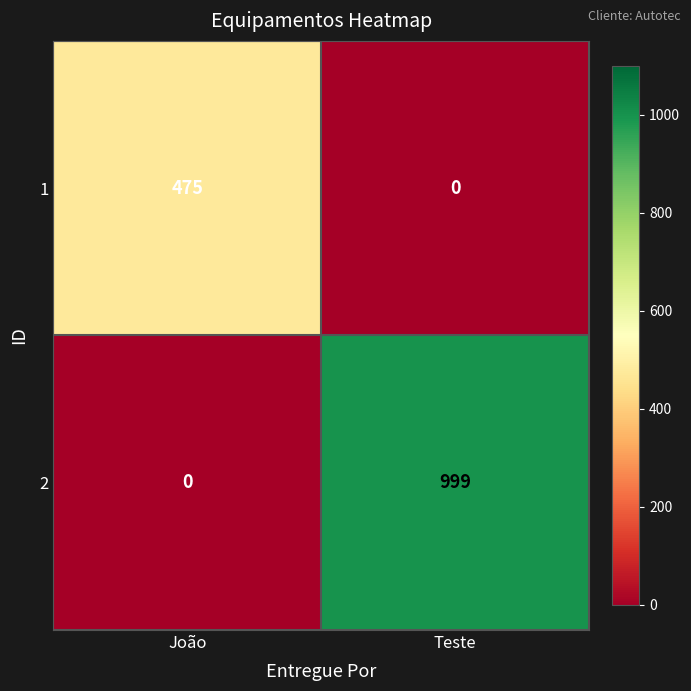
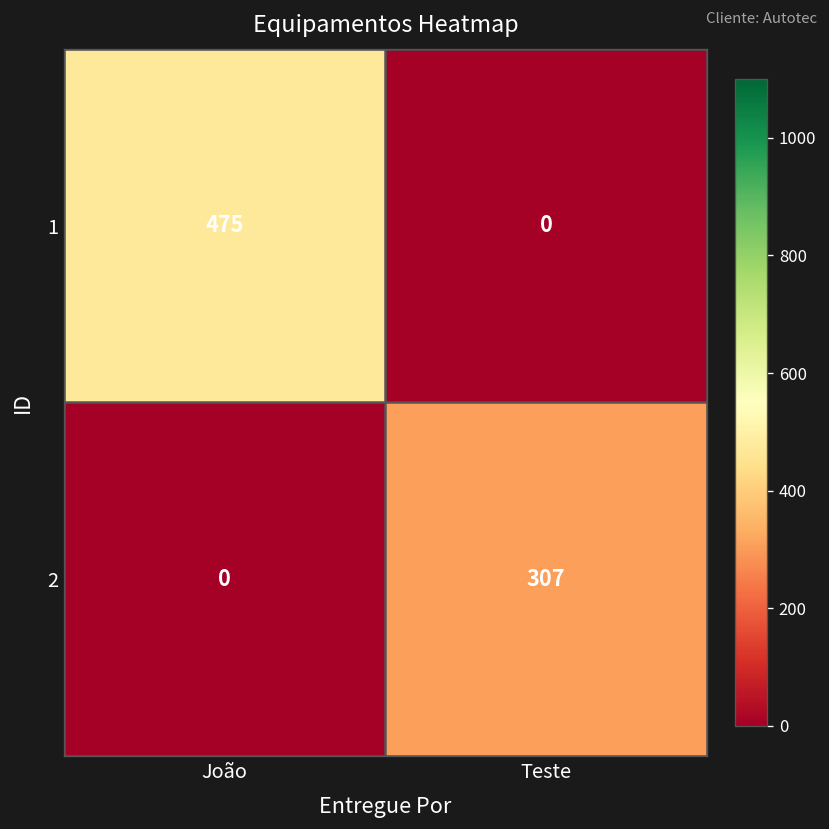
2, Teste: 999 -> 307
